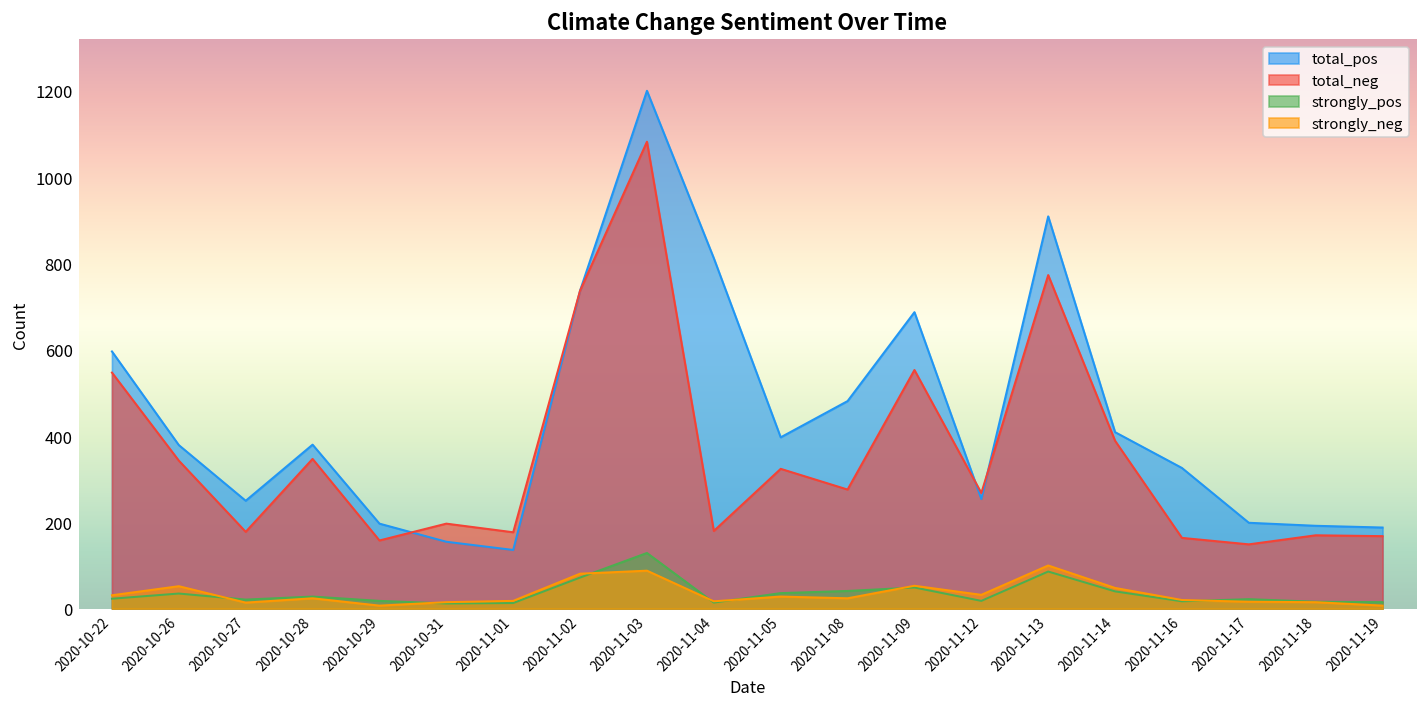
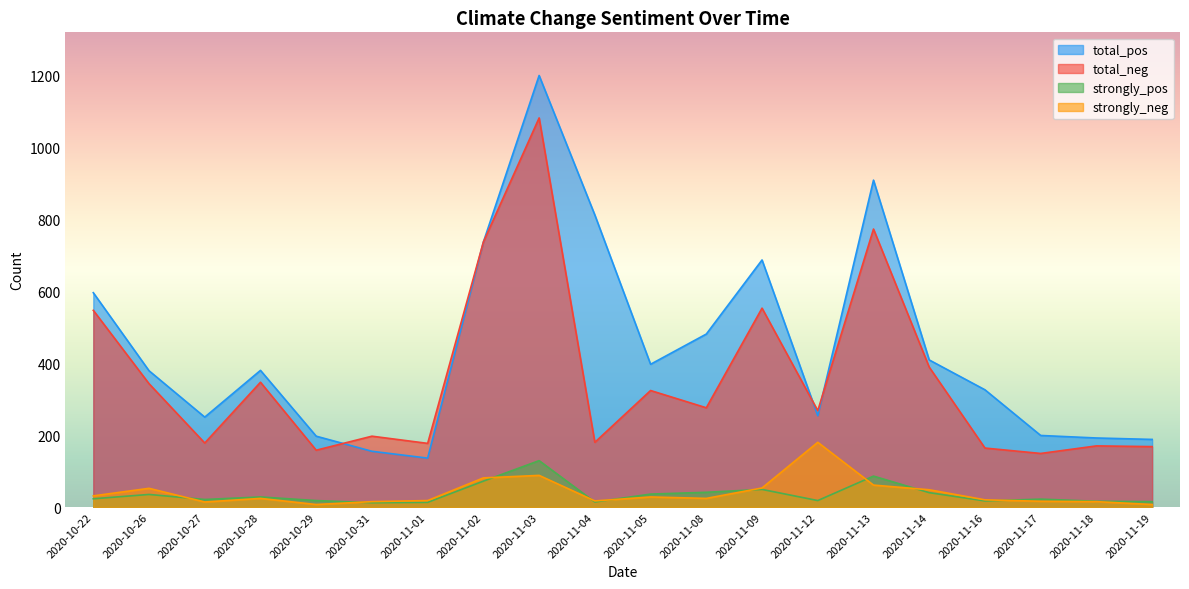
strongly_neg, 2020-11-12: 30 -> 180
strongly_neg, 2020-11-13: 100 -> 60
